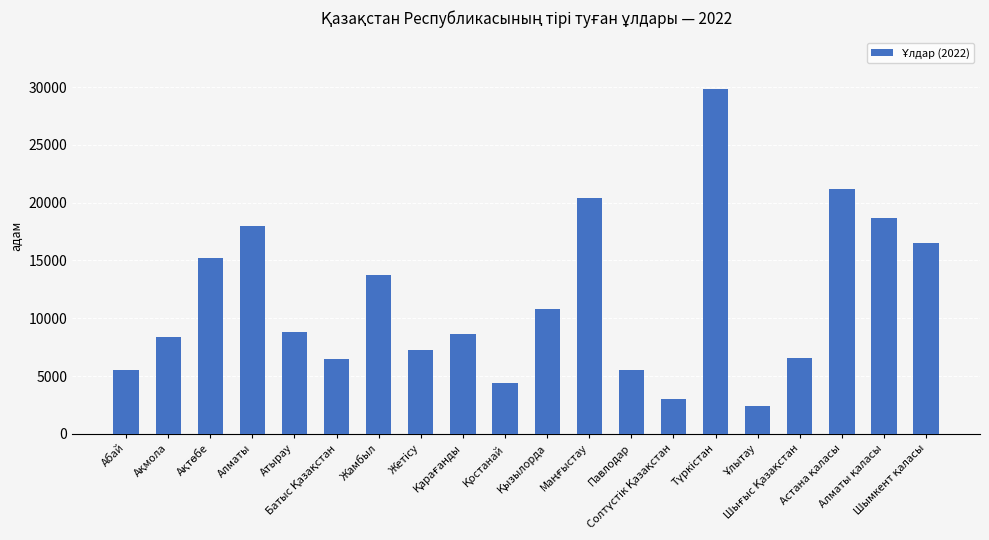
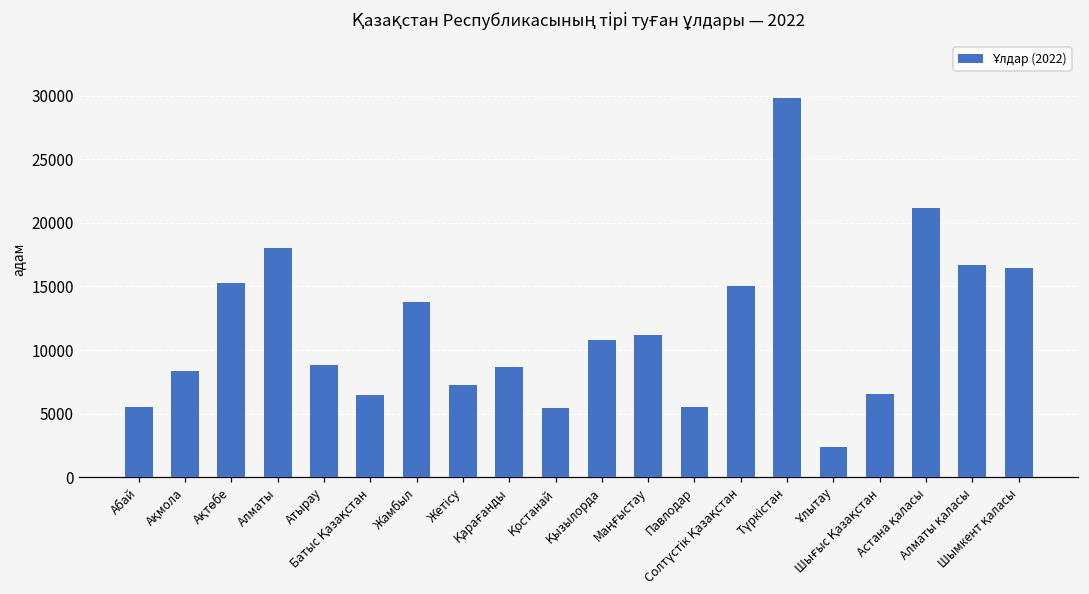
Қостанай: 4400 -> 5400
Маңғыстау: 20400 -> 11200
Солтүстік Қазақстан: 3000 -> 15000
Алматы қаласы: 18700 -> 16700
